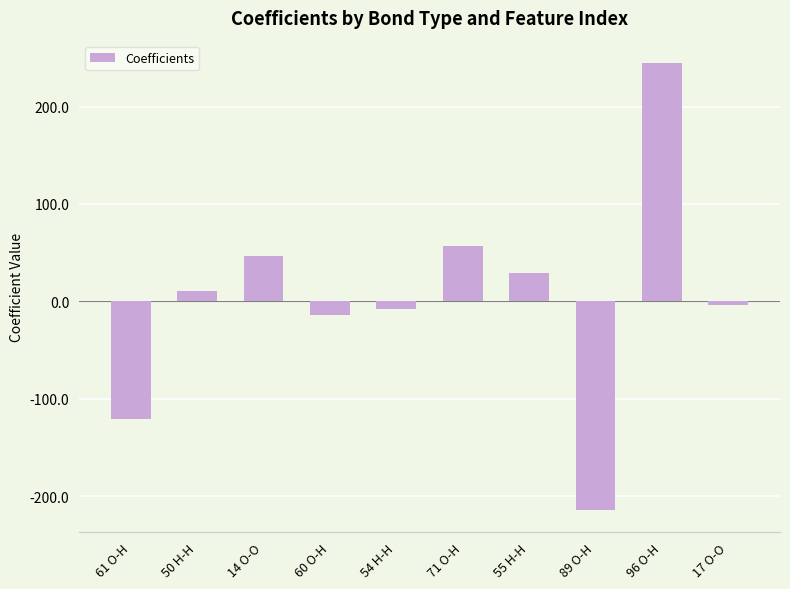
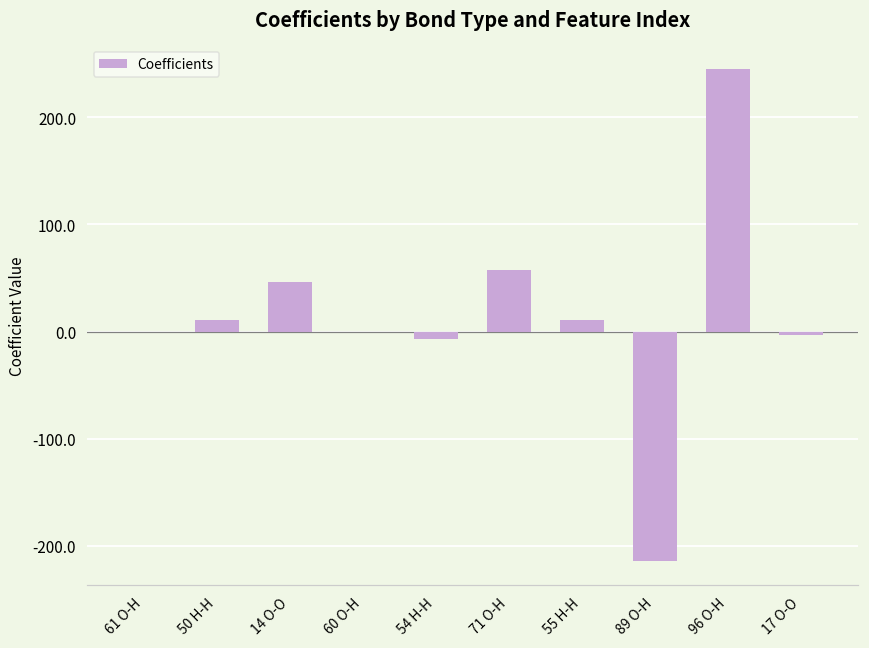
61 O-H: -120 -> 0
60 O-H: -10 -> 0
55 H-H: 30 -> 10
